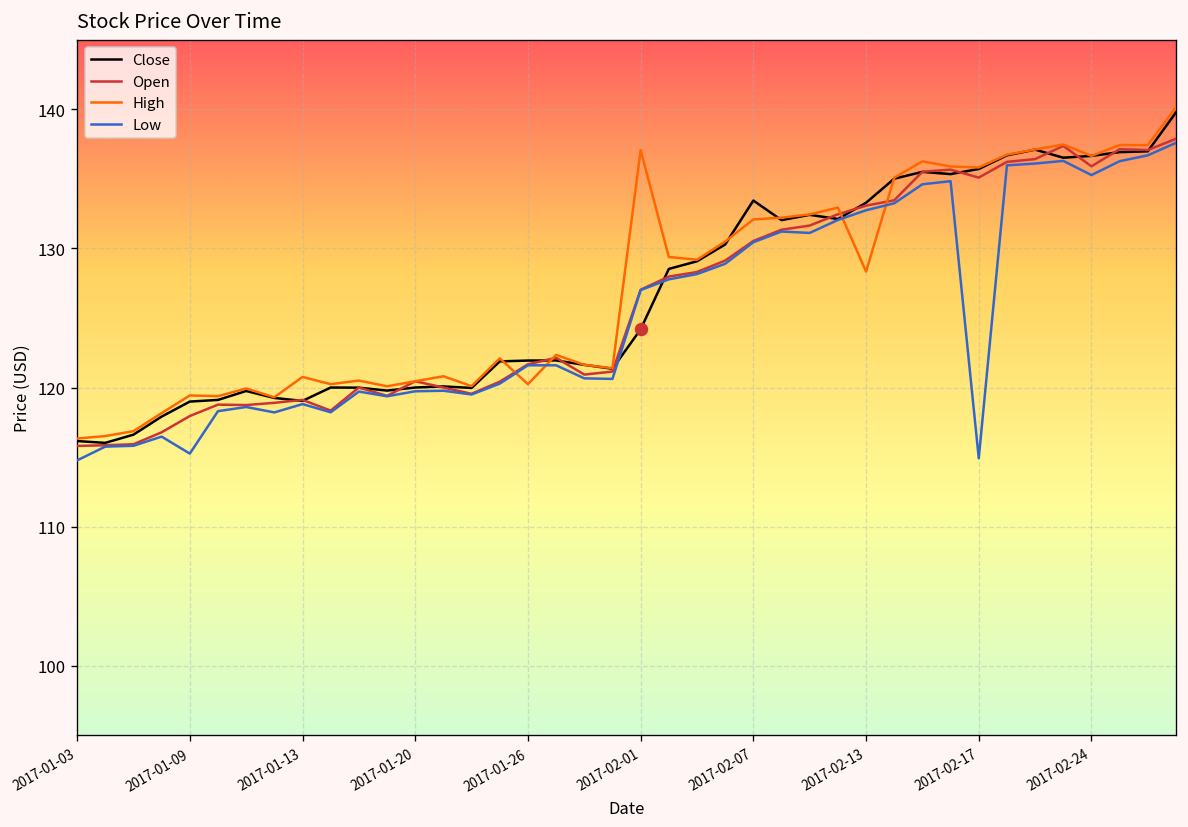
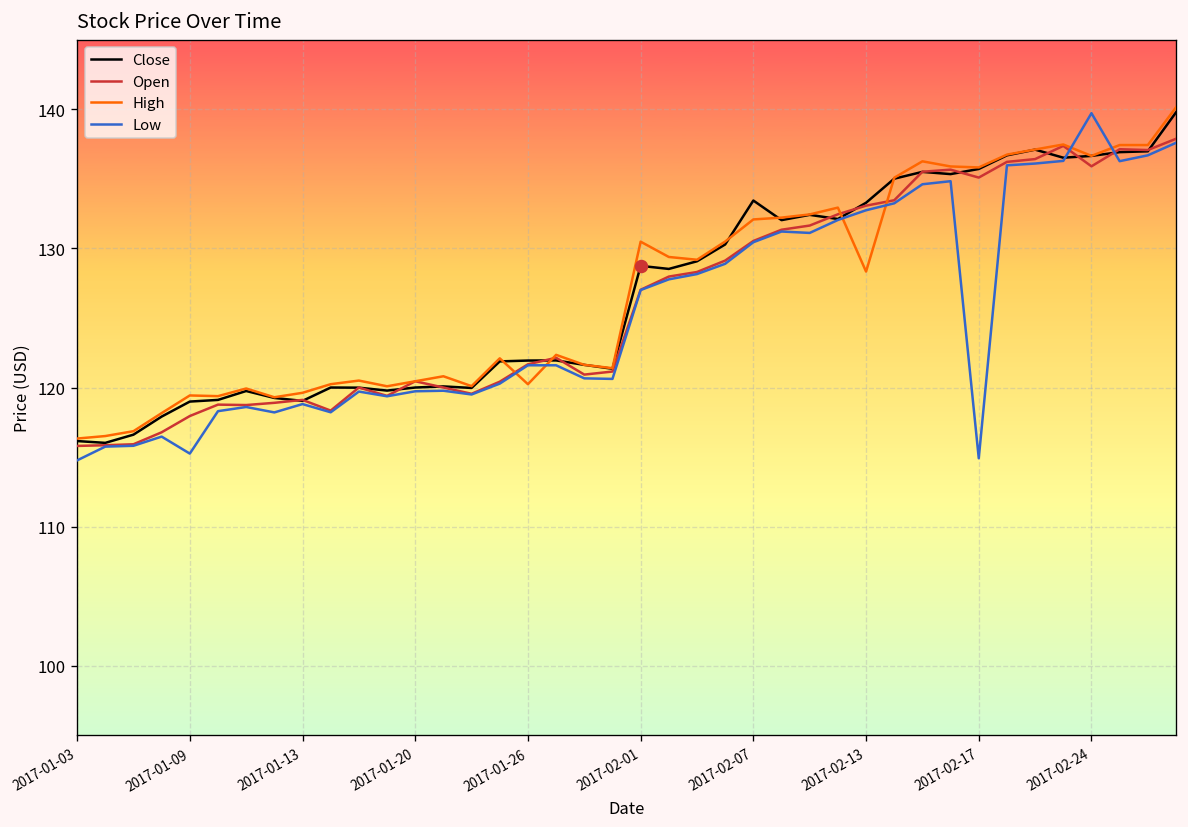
High, 2017-01-13: 120.8 -> 119.6
Close, 2017-02-01: 124.2 -> 128.8
High, 2017-02-01: 137.1 -> 130.5
Low, 2017-02-24: 135.3 -> 139.7
